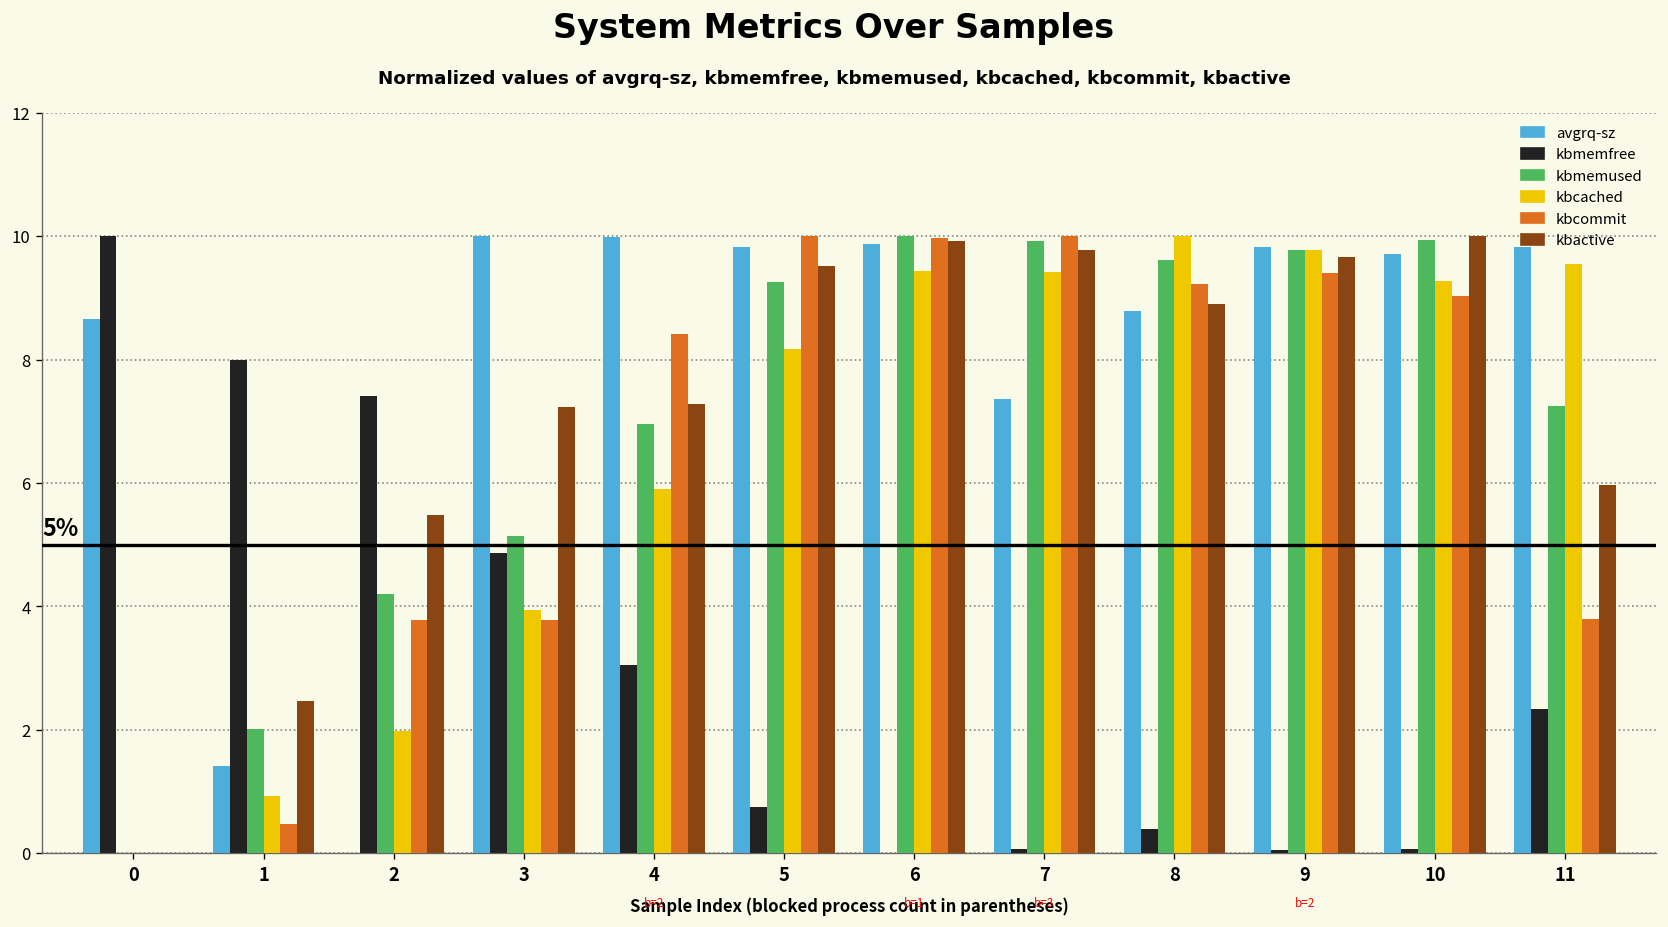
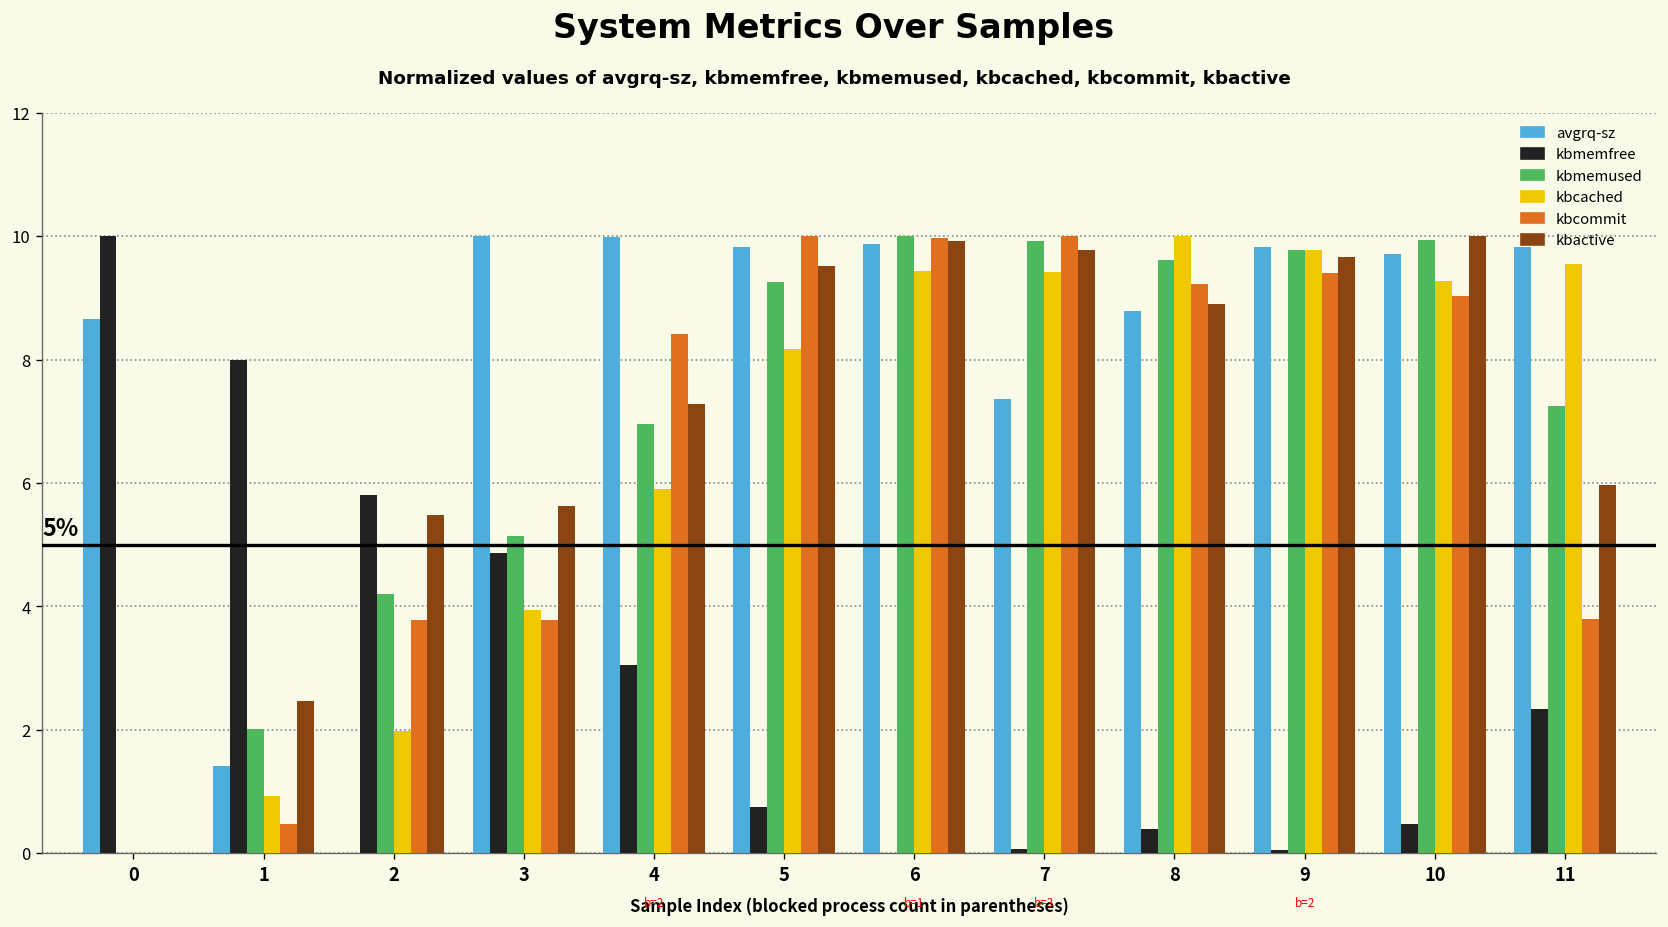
kbmemfree, 2: 7.4 -> 5.8
kbactive, 3: 7.2 -> 5.6
kbmemfree, 10: 0.1 -> 0.5
